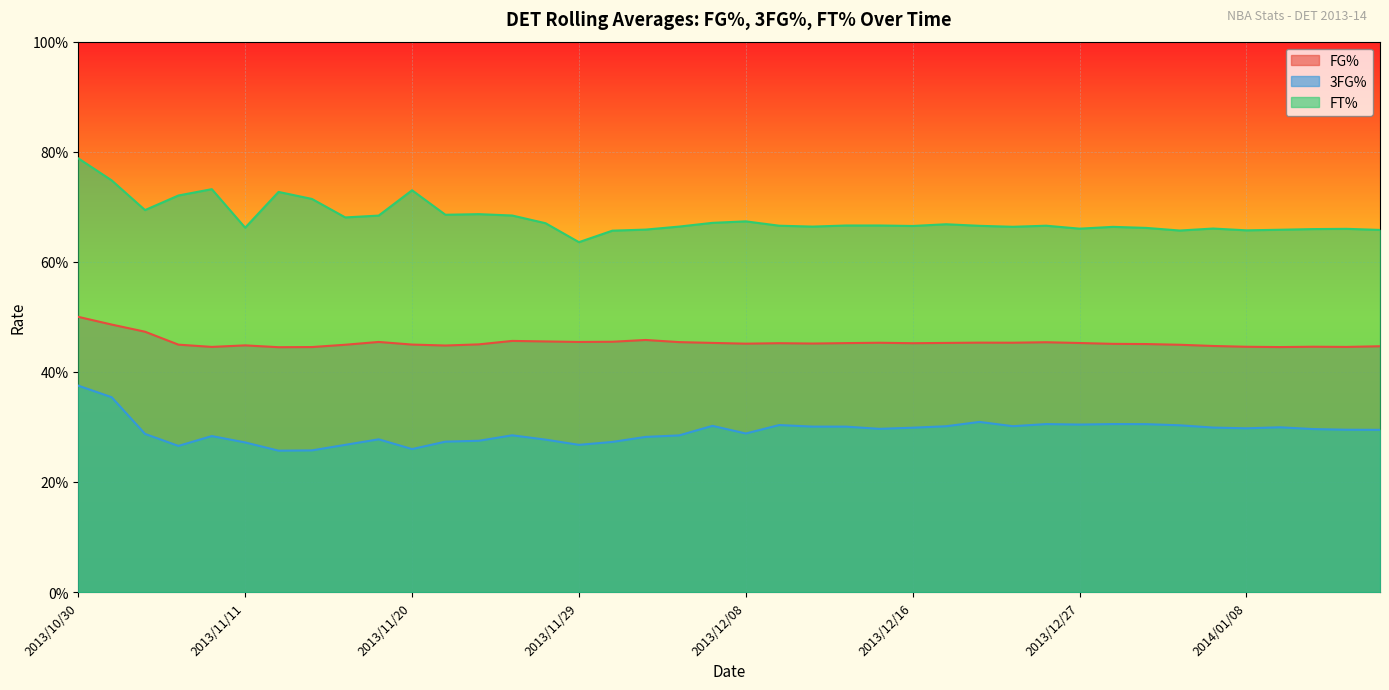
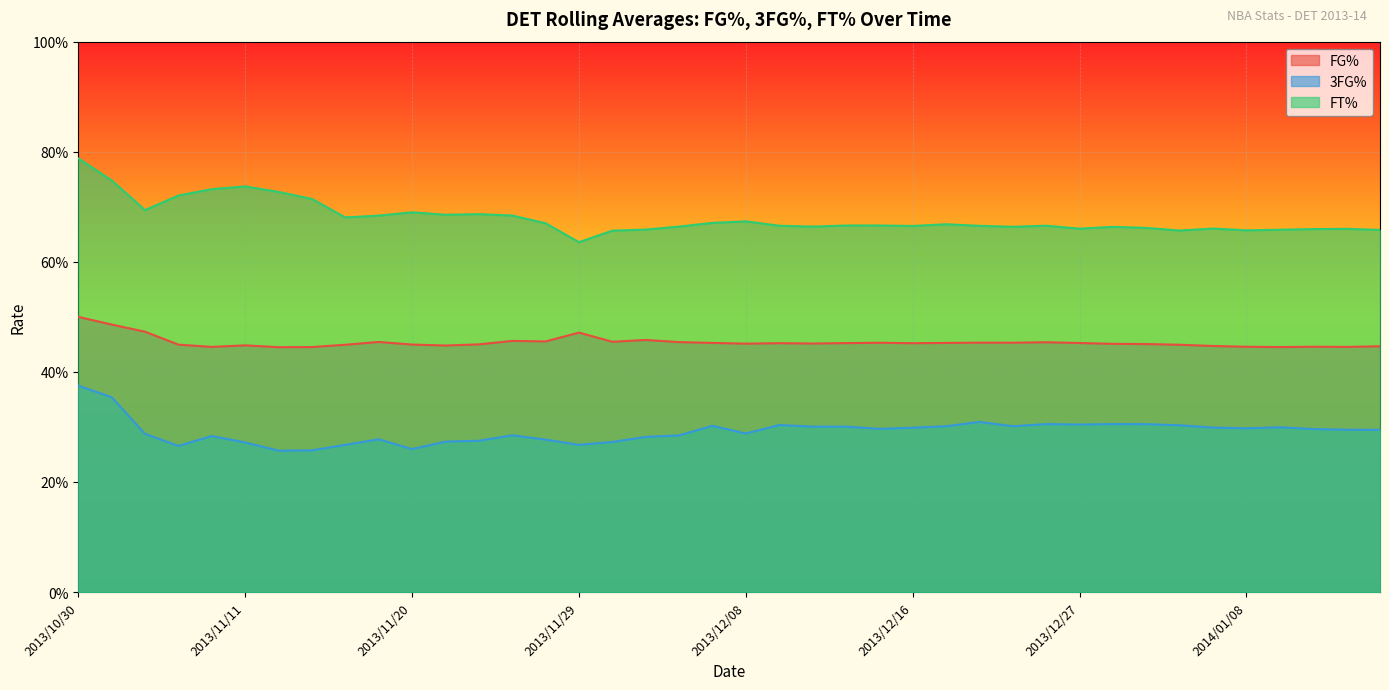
FT%, 2013/11/11: 66% -> 74%
FT%, 2013/11/20: 73% -> 69%
FG%, 2013/11/29: 45% -> 47%
